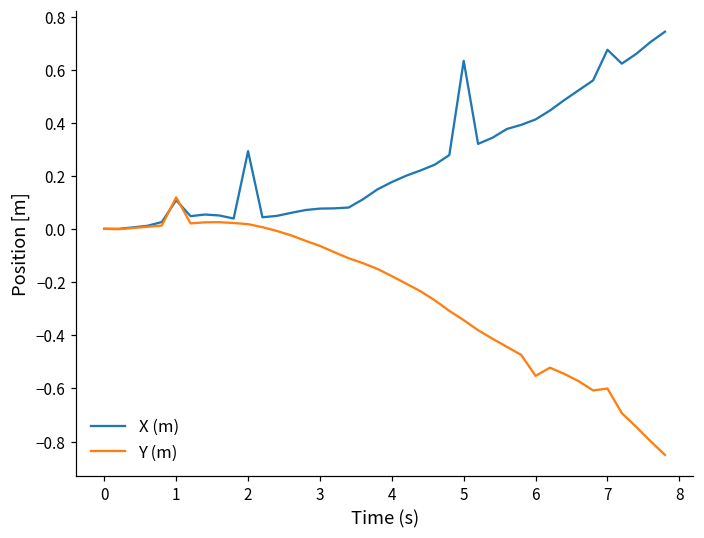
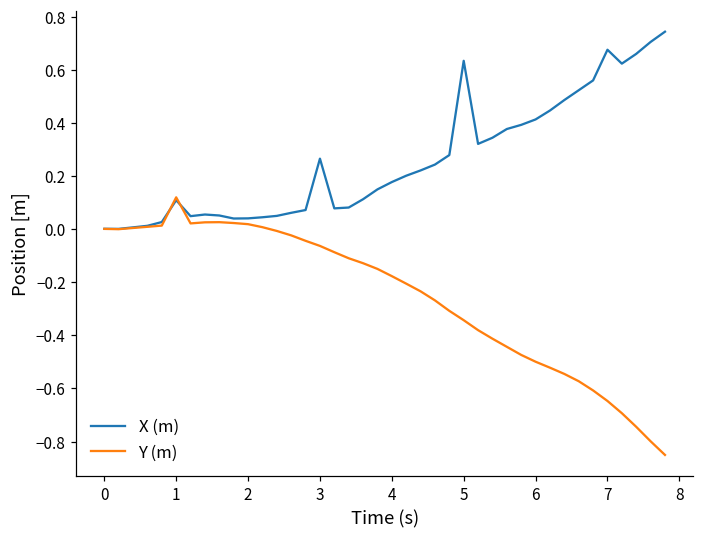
X (m), 2: 0.29 -> 0.04
X (m), 3: 0.08 -> 0.27
Y (m), 6: -0.55 -> -0.50
Y (m), 7: -0.60 -> -0.65
